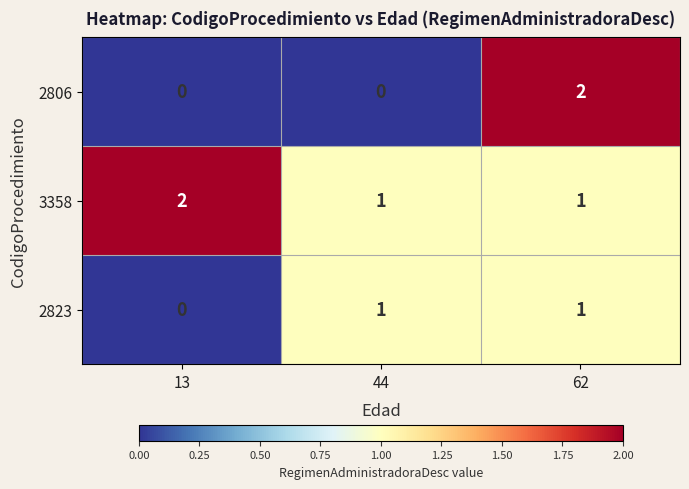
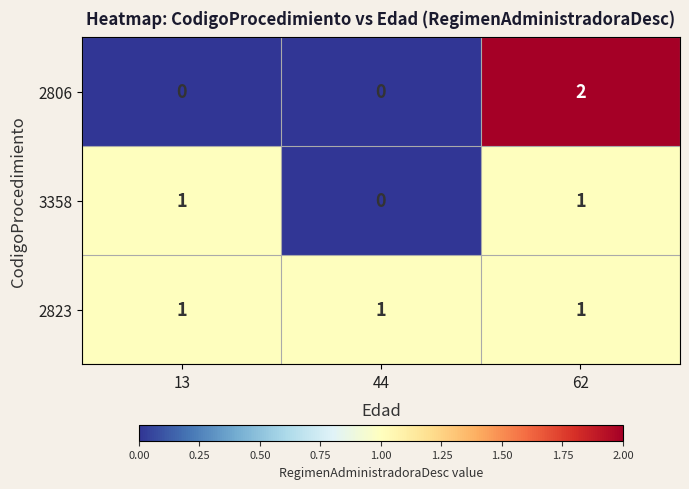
3358, 13: 2 -> 1
3358, 44: 1 -> 0
2823, 13: 0 -> 1
